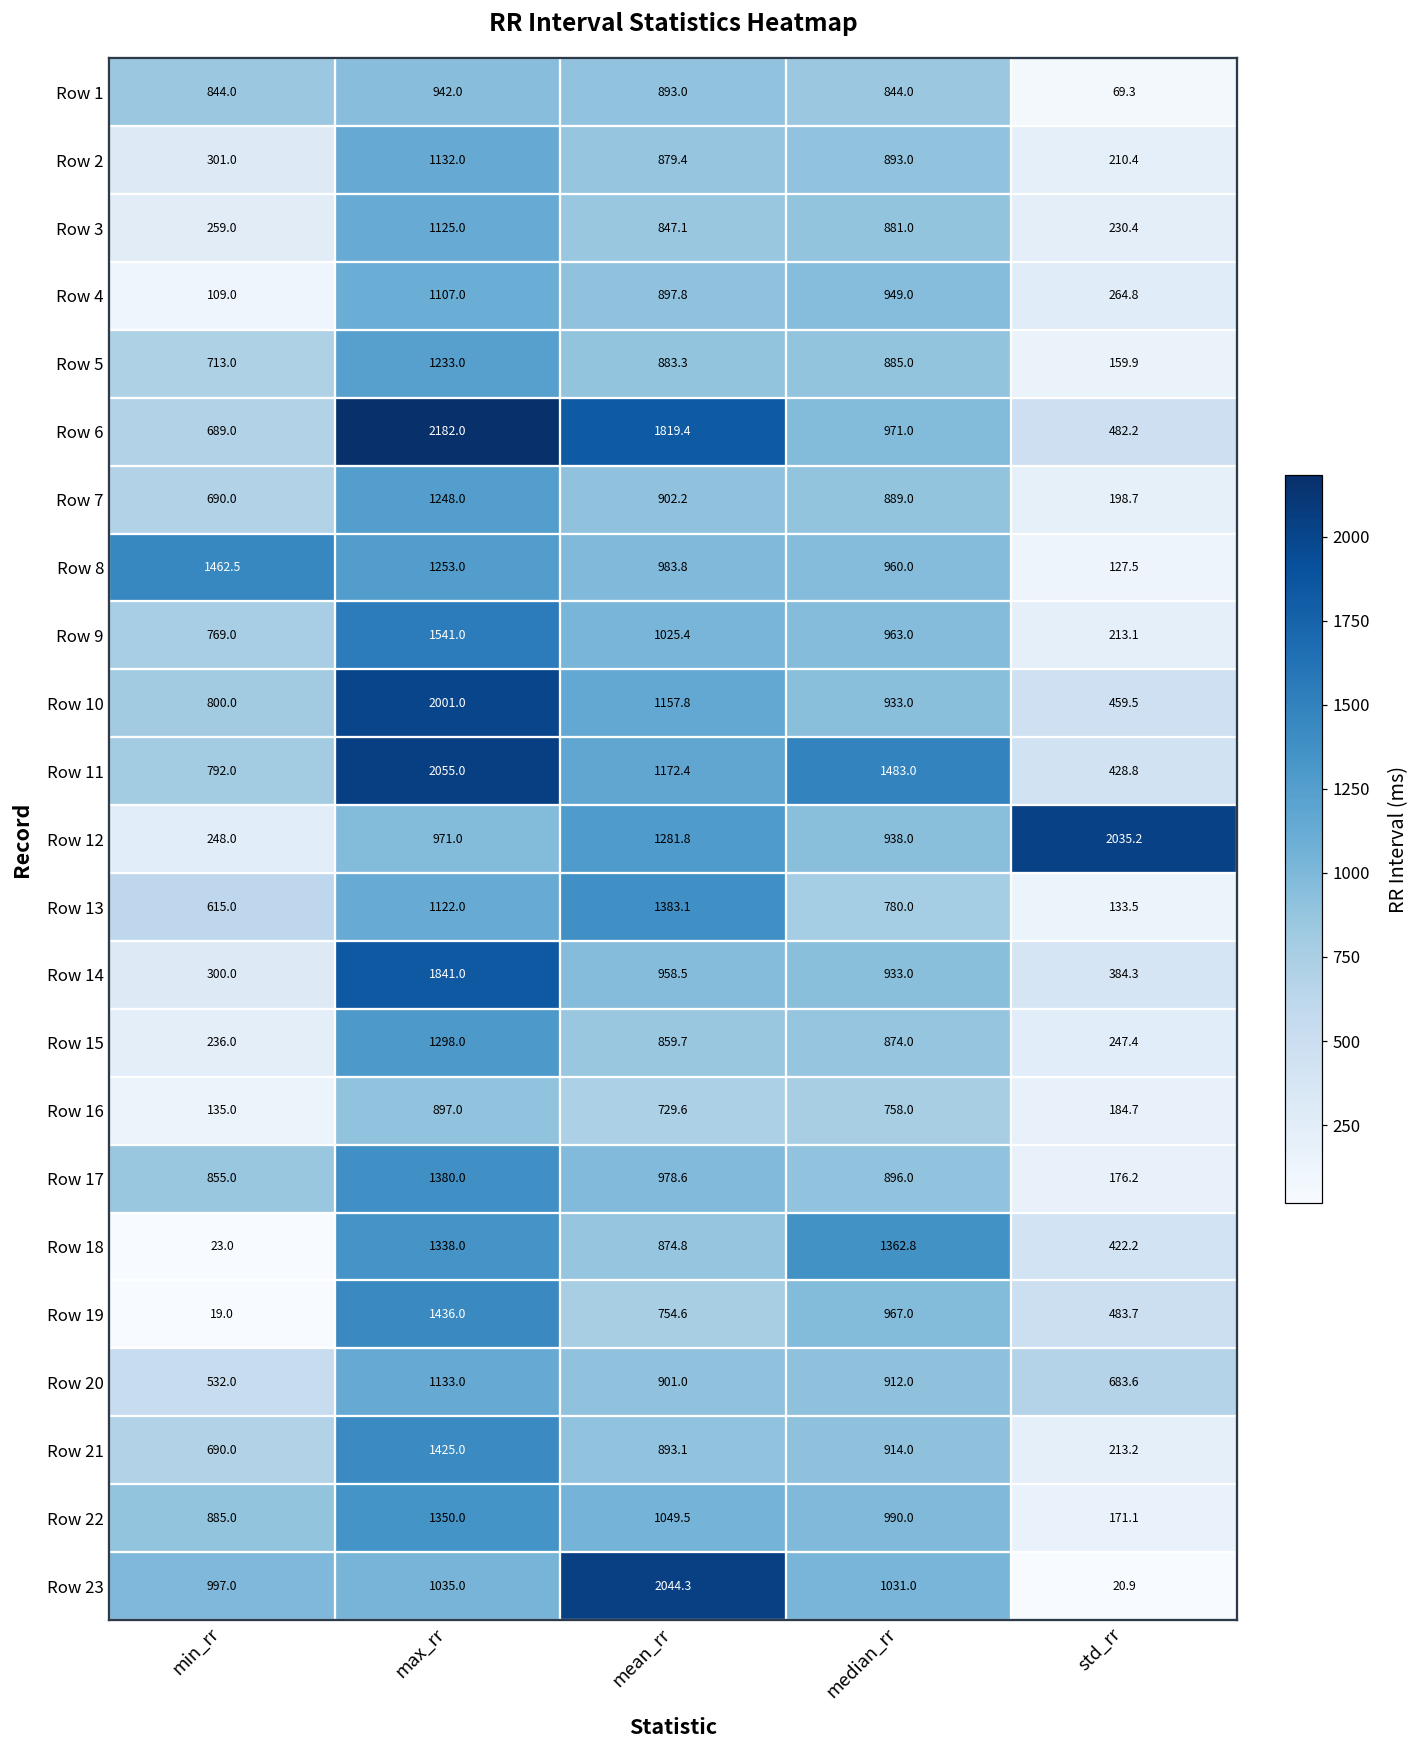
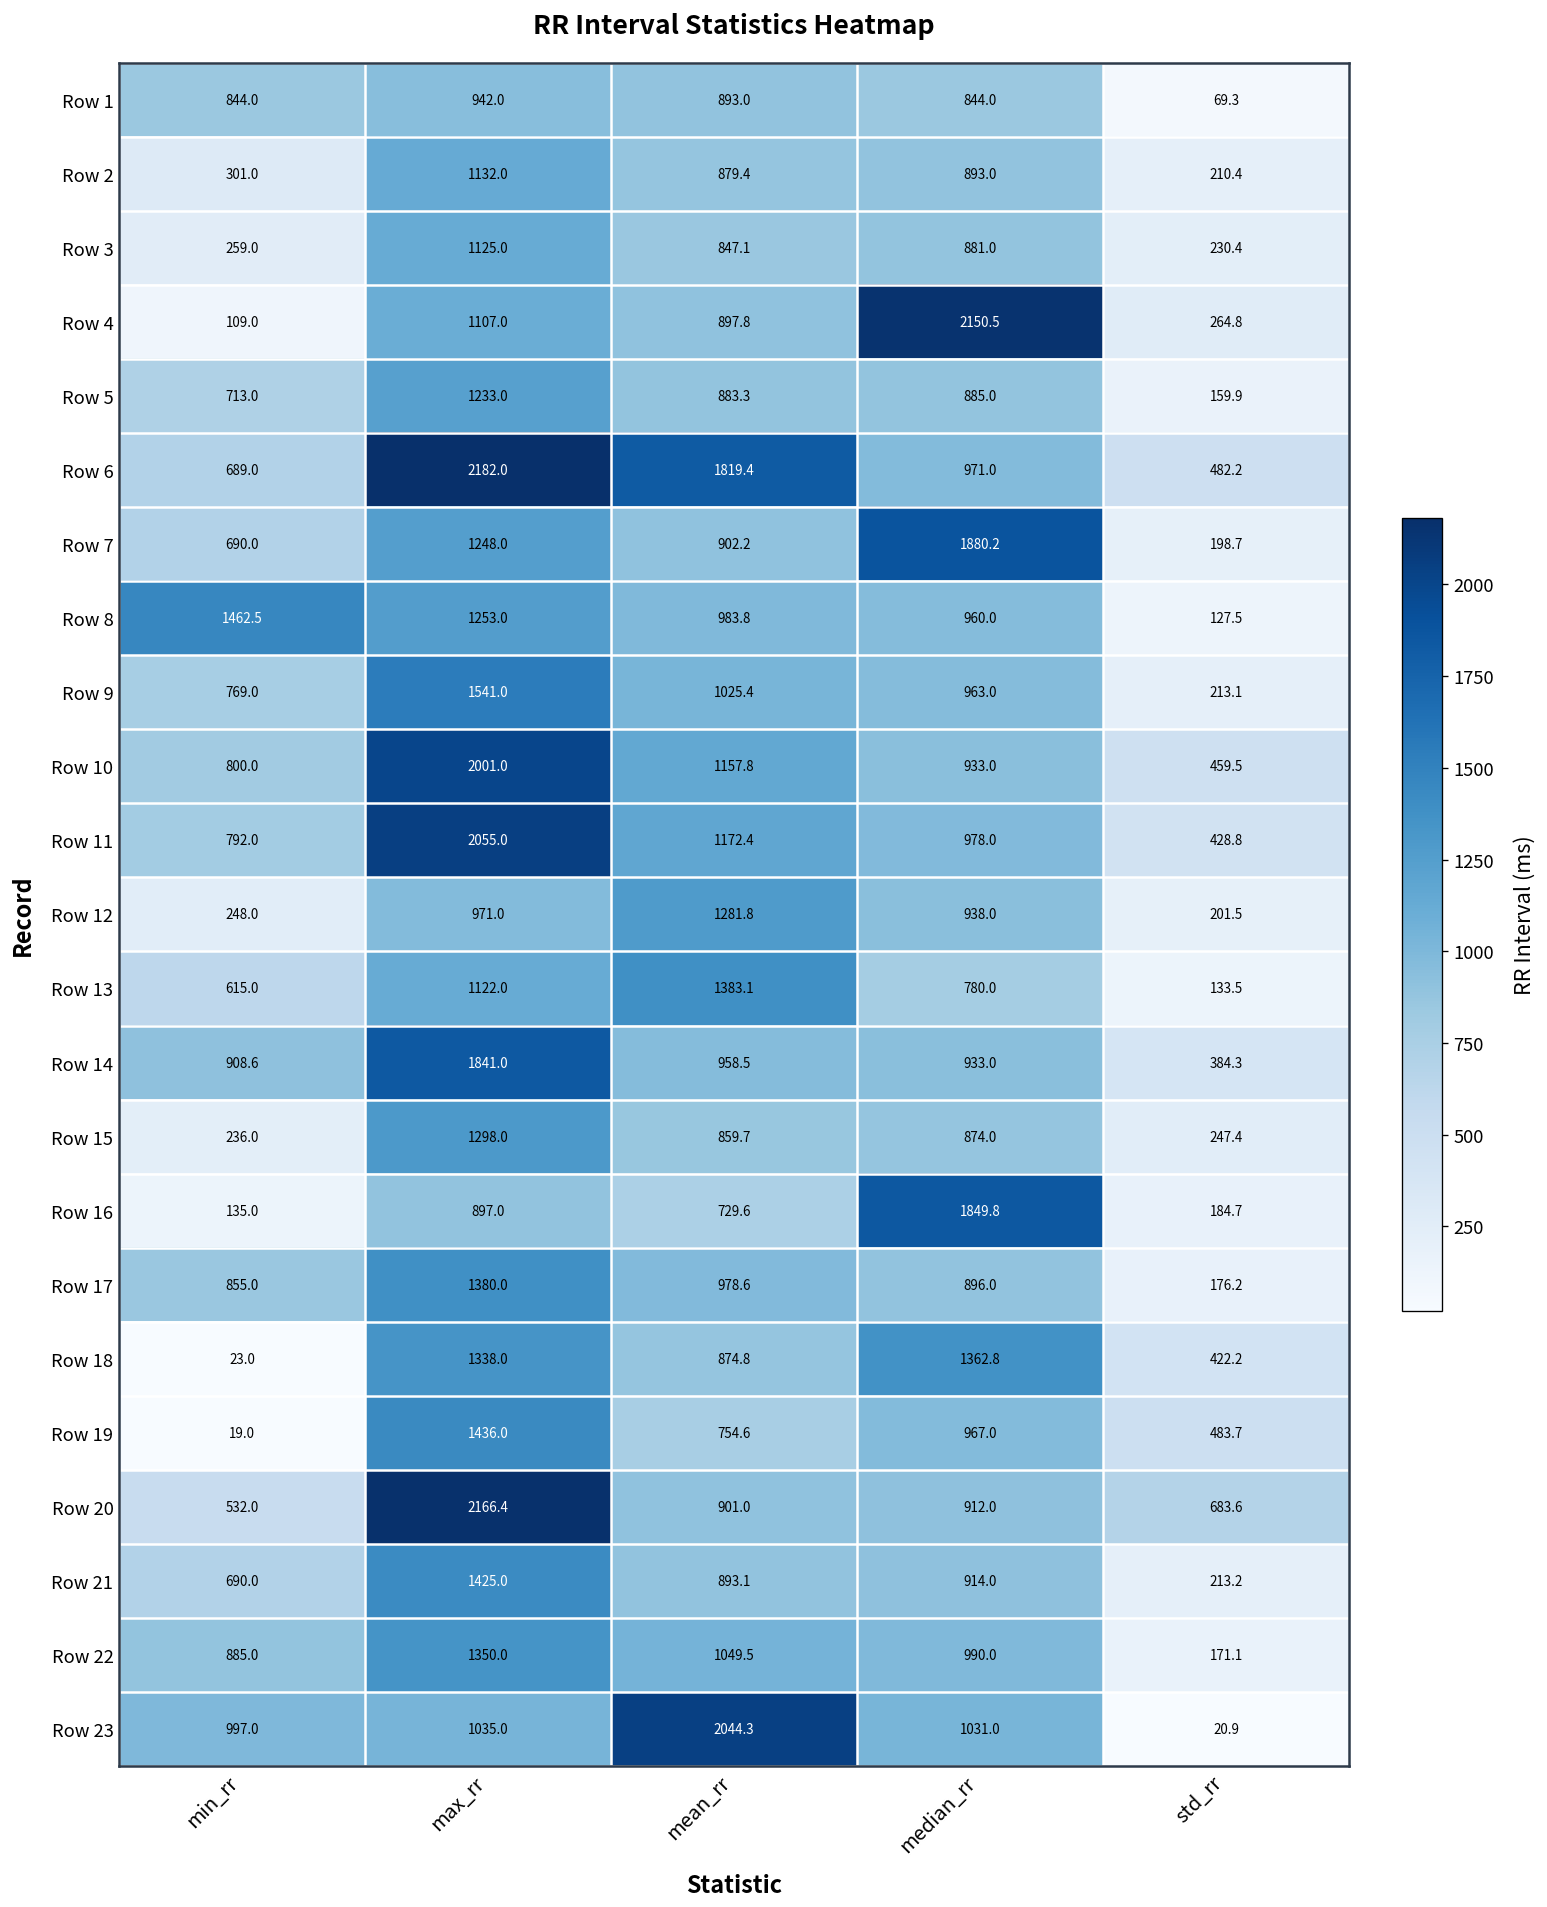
Row 4, median_rr: 949.0 -> 2150.5
Row 7, median_rr: 889.0 -> 1880.2
Row 11, median_rr: 1483.0 -> 978.0
Row 12, std_rr: 2035.2 -> 201.5
Row 14, min_rr: 300.0 -> 908.6
Row 16, median_rr: 758.0 -> 1849.8
Row 20, max_rr: 1133.0 -> 2166.4
